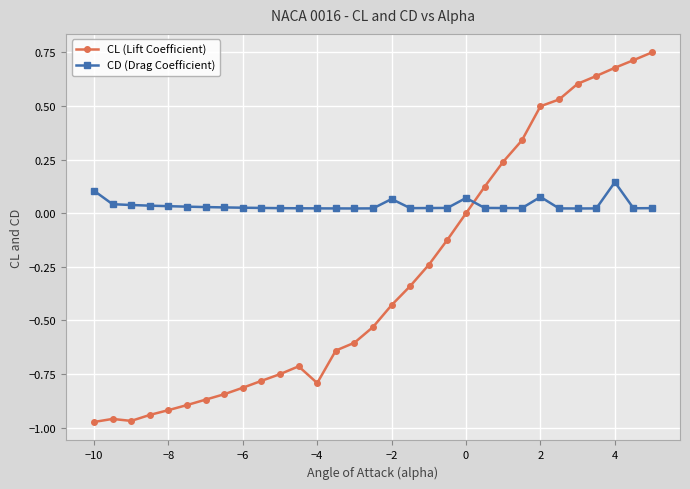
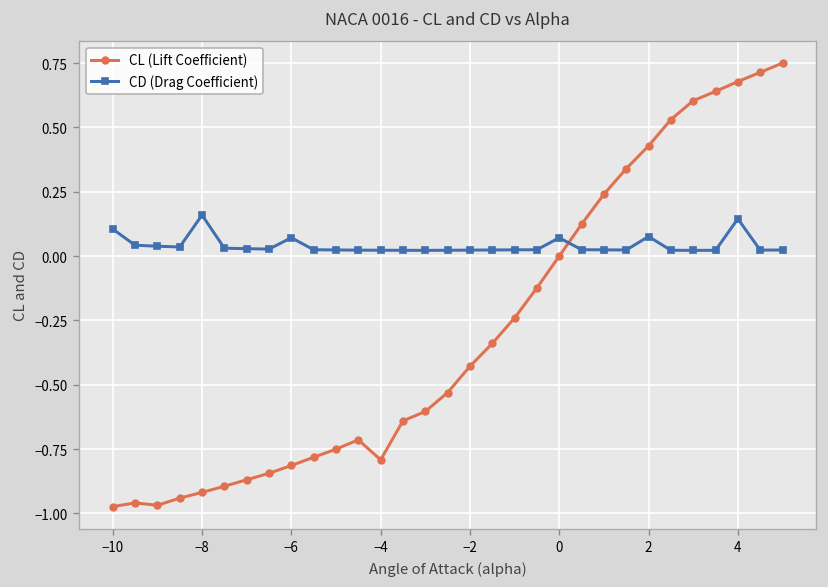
CD (Drag Coefficient), −8: 0.03 -> 0.16
CD (Drag Coefficient), −6: 0.03 -> 0.07
CD (Drag Coefficient), −2: 0.07 -> 0.02
CL (Lift Coefficient), 2: 0.50 -> 0.43
